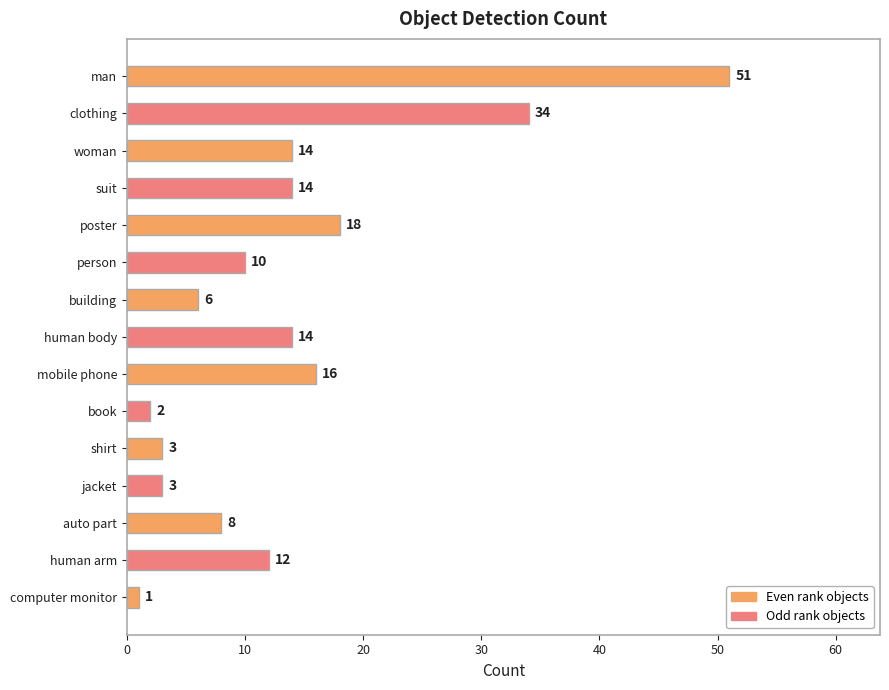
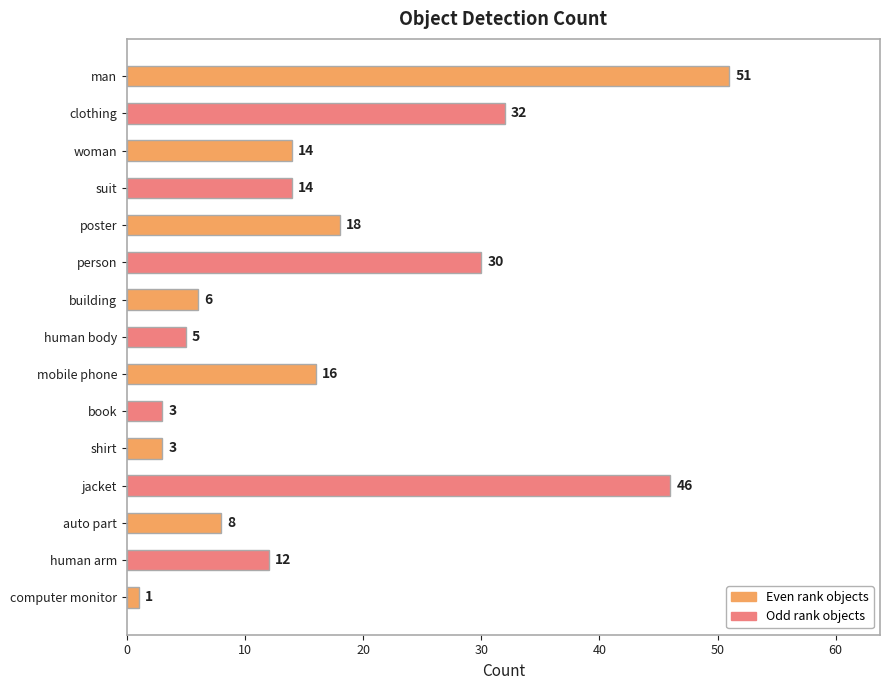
clothing: 34 -> 32
person: 10 -> 30
human body: 14 -> 5
book: 2 -> 3
jacket: 3 -> 46
